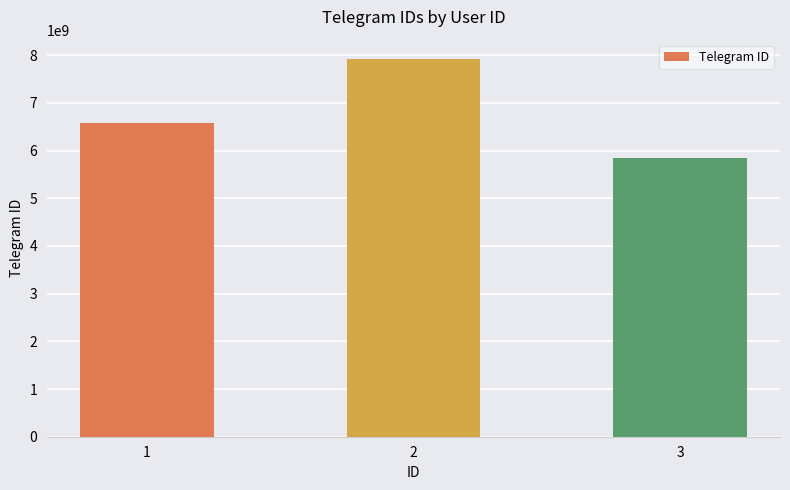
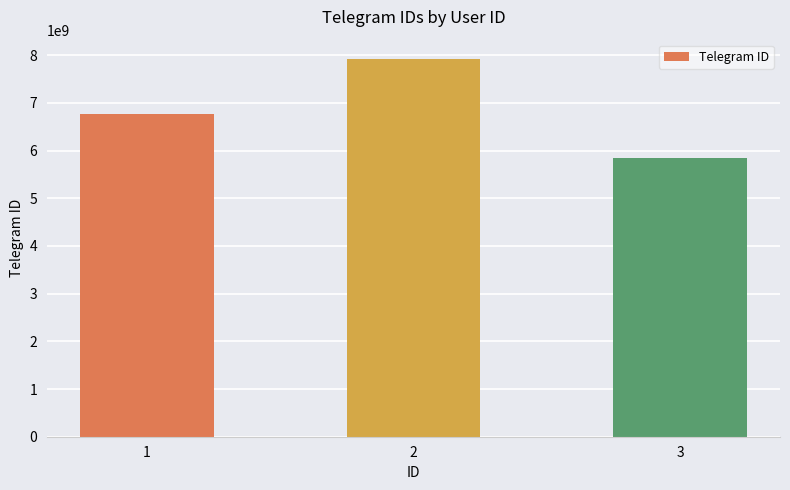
1: 6600000000 -> 6800000000
